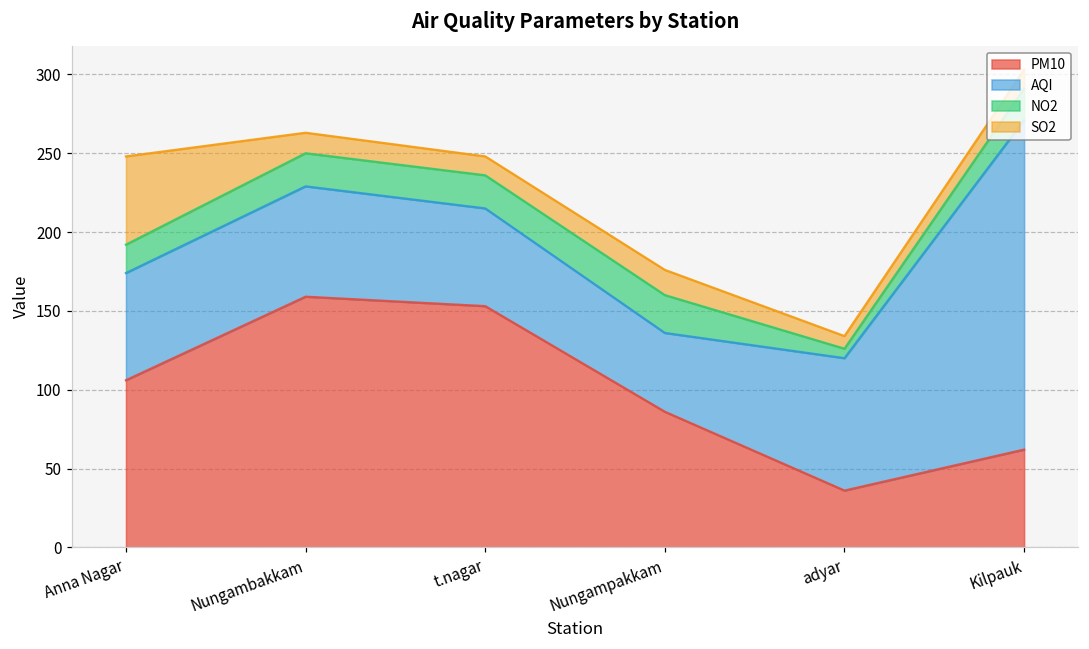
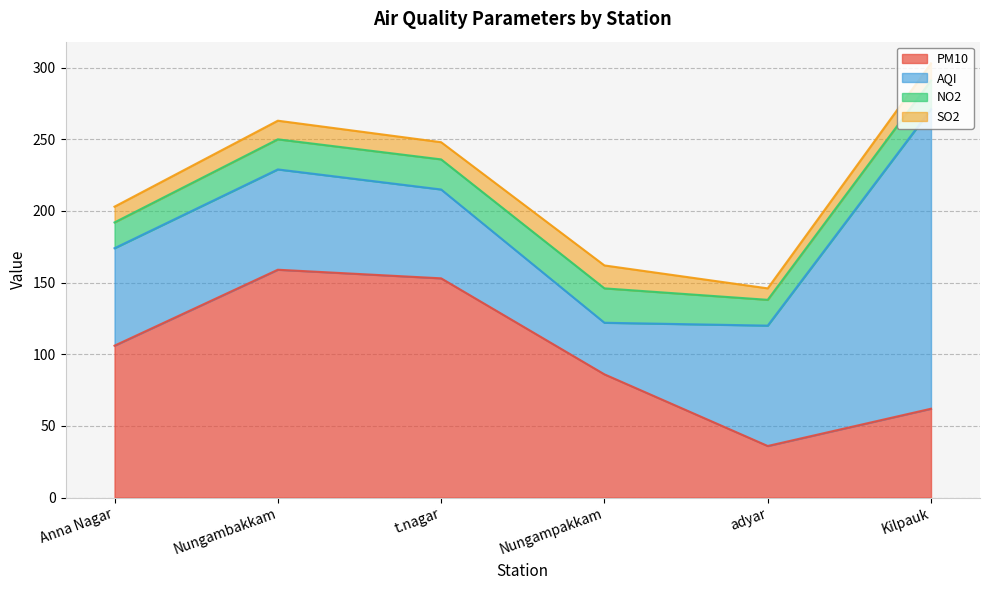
SO2, Anna Nagar: 56 -> 11
AQI, Nungampakkam: 50 -> 36
NO2, adyar: 6 -> 18
